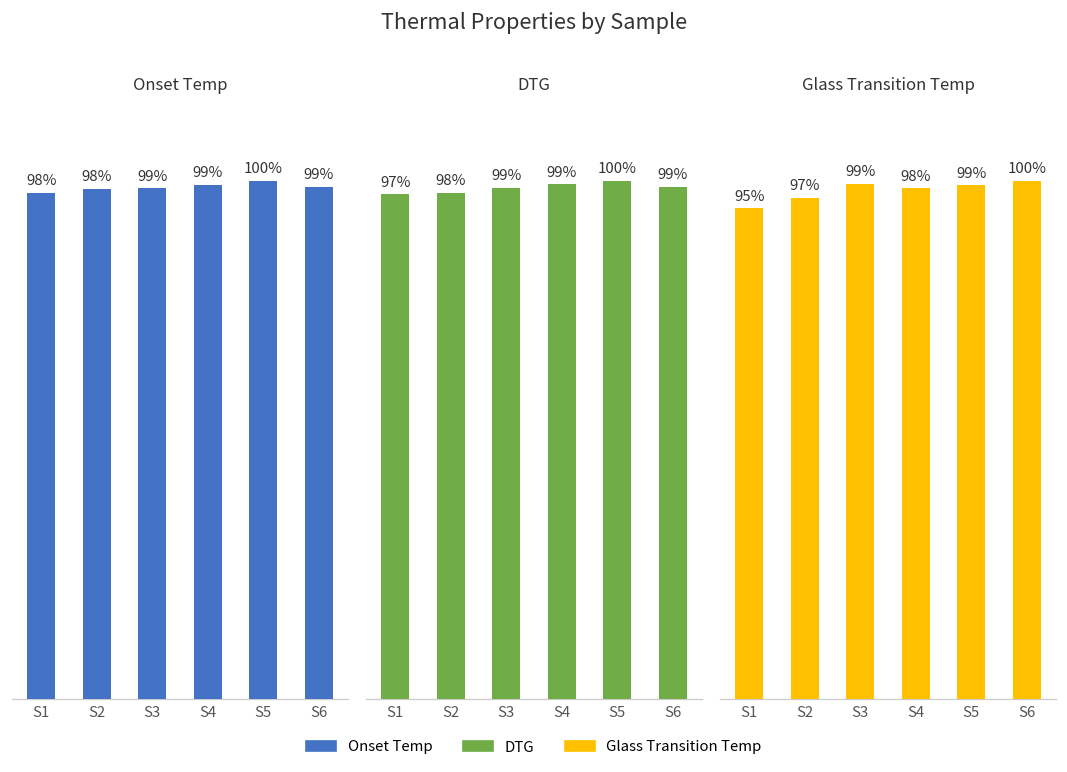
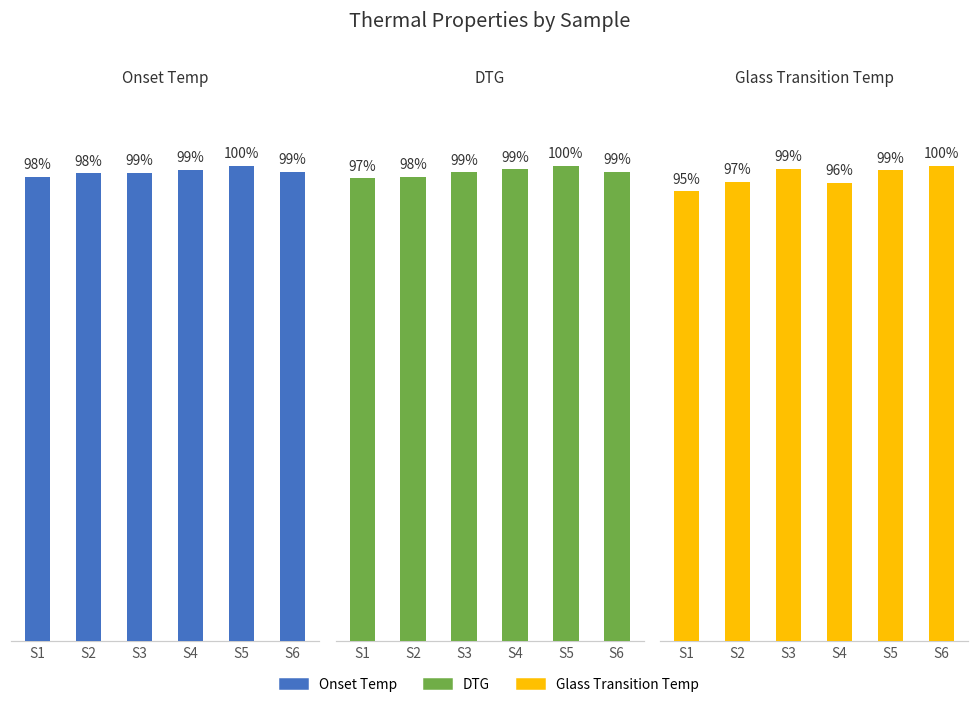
Glass Transition Temp, S4: 98% -> 96%
